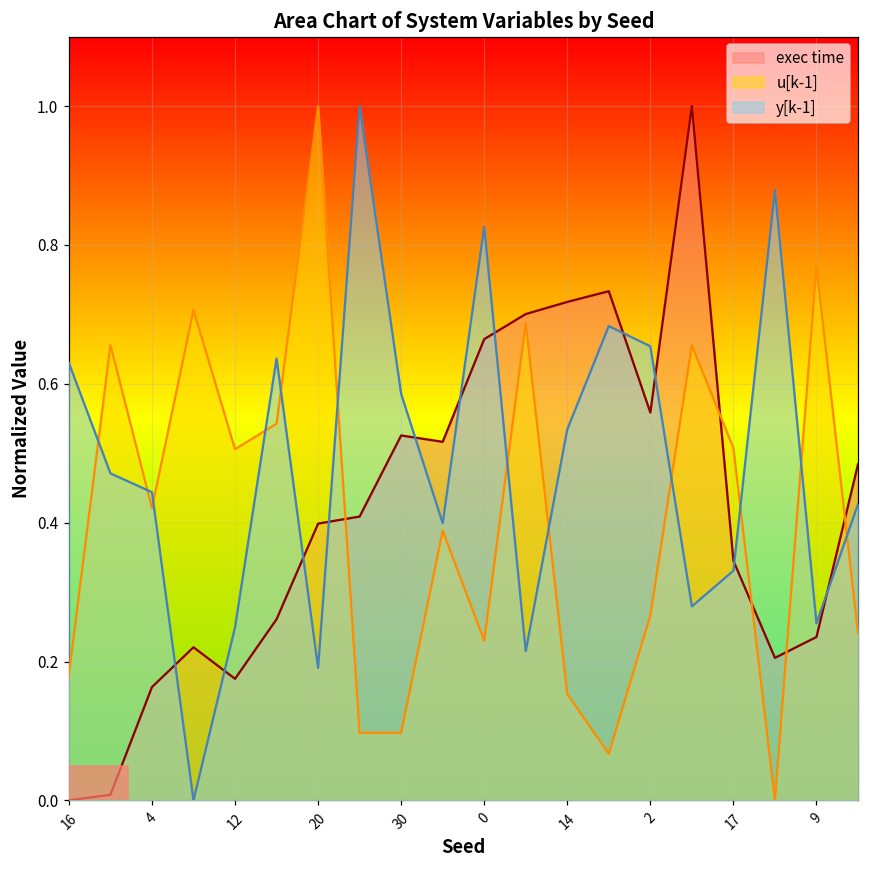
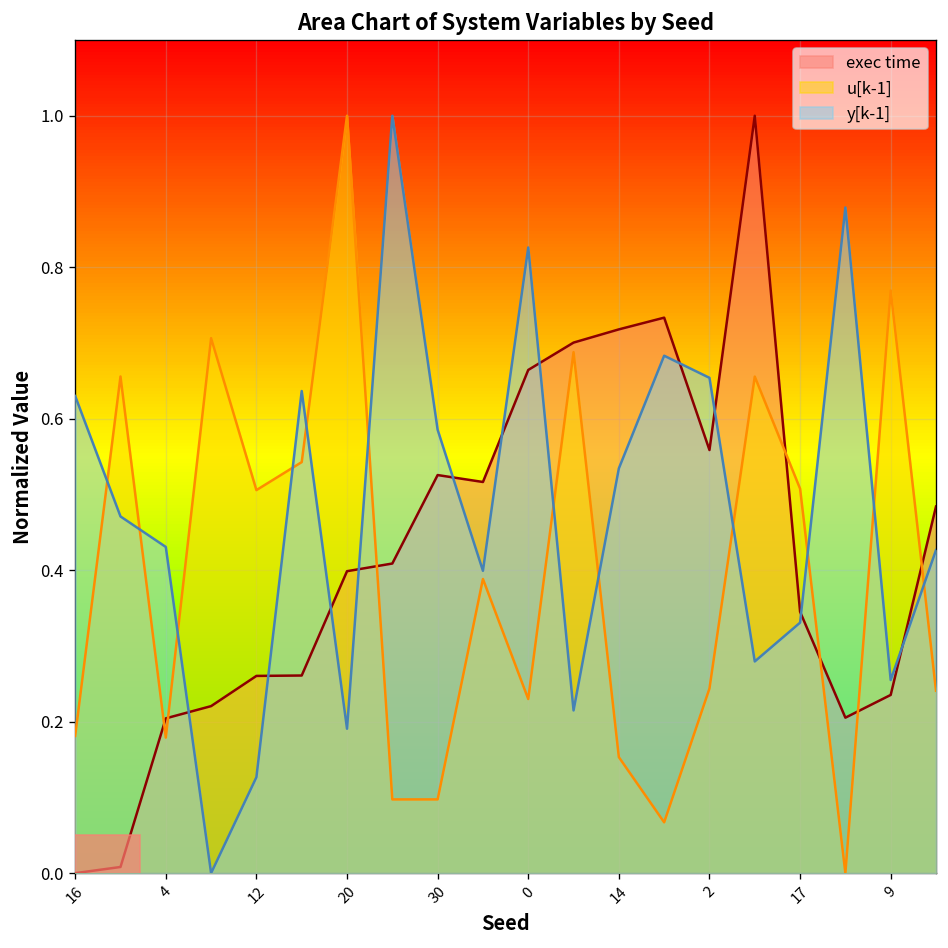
exec time, 4: 0.16 -> 0.20
u[k-1], 4: 0.42 -> 0.18
y[k-1], 4: 0.44 -> 0.43
exec time, 12: 0.18 -> 0.26
y[k-1], 12: 0.25 -> 0.13
u[k-1], 2: 0.27 -> 0.24
